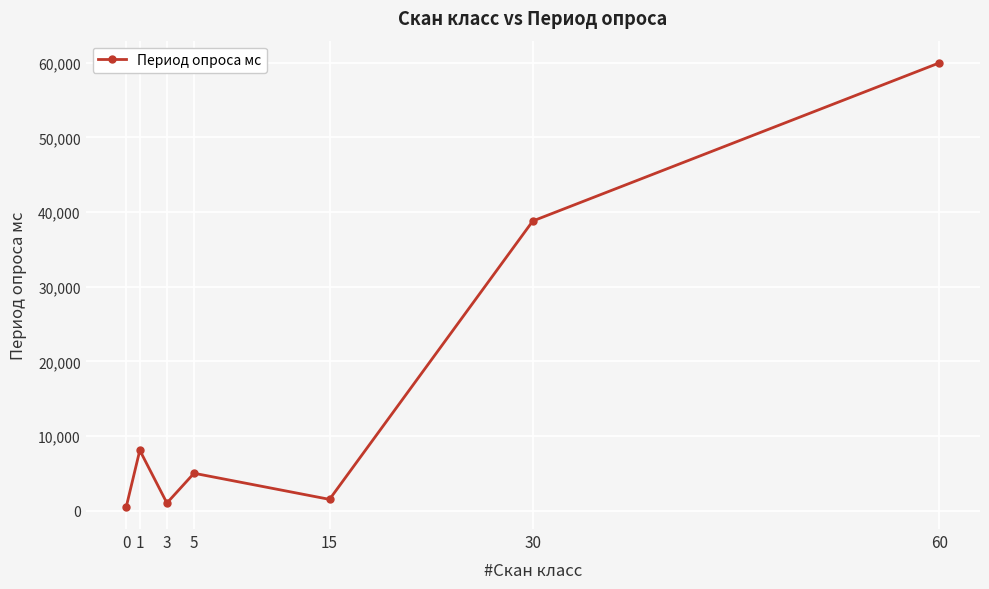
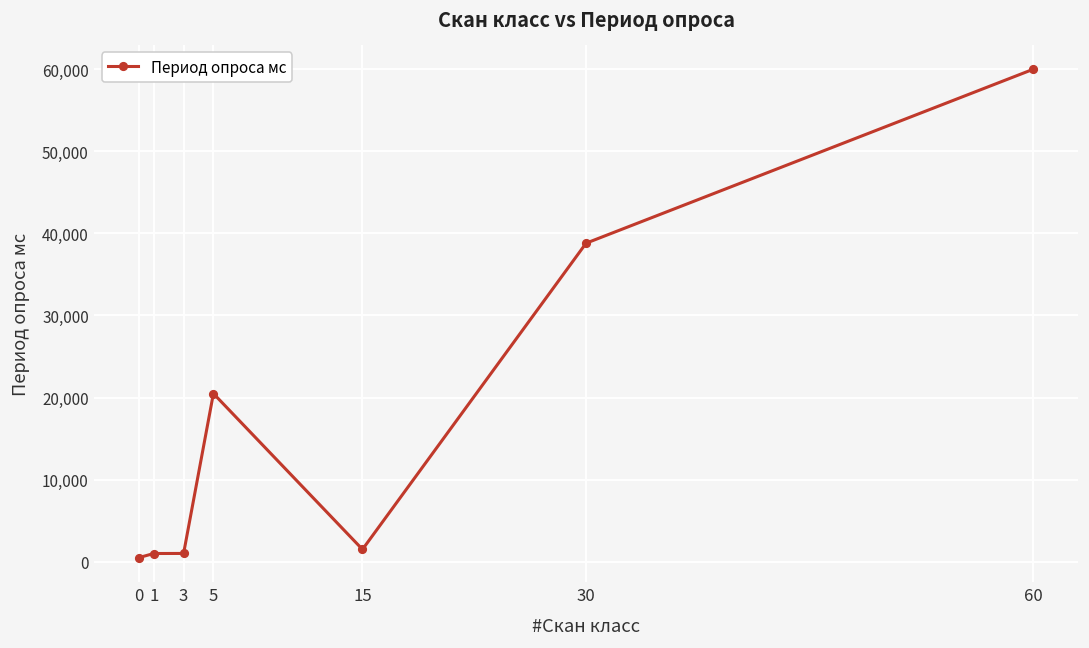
1: 8,000 -> 1,000
5: 5,000 -> 20,000
